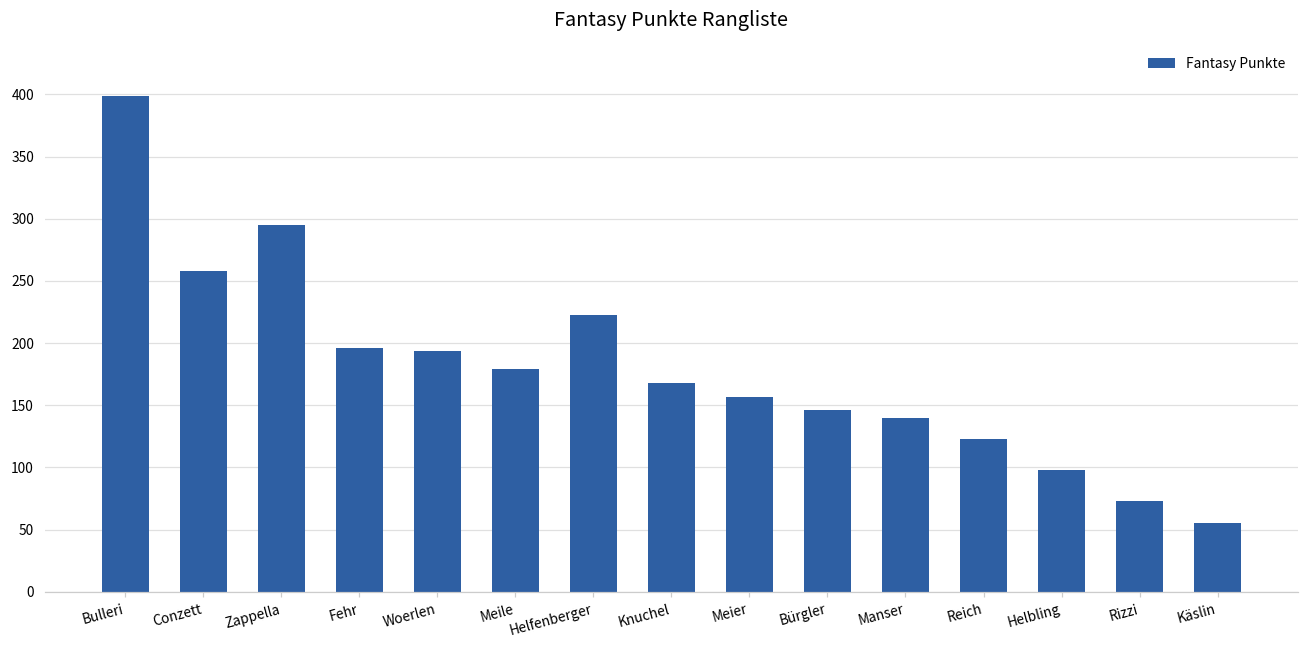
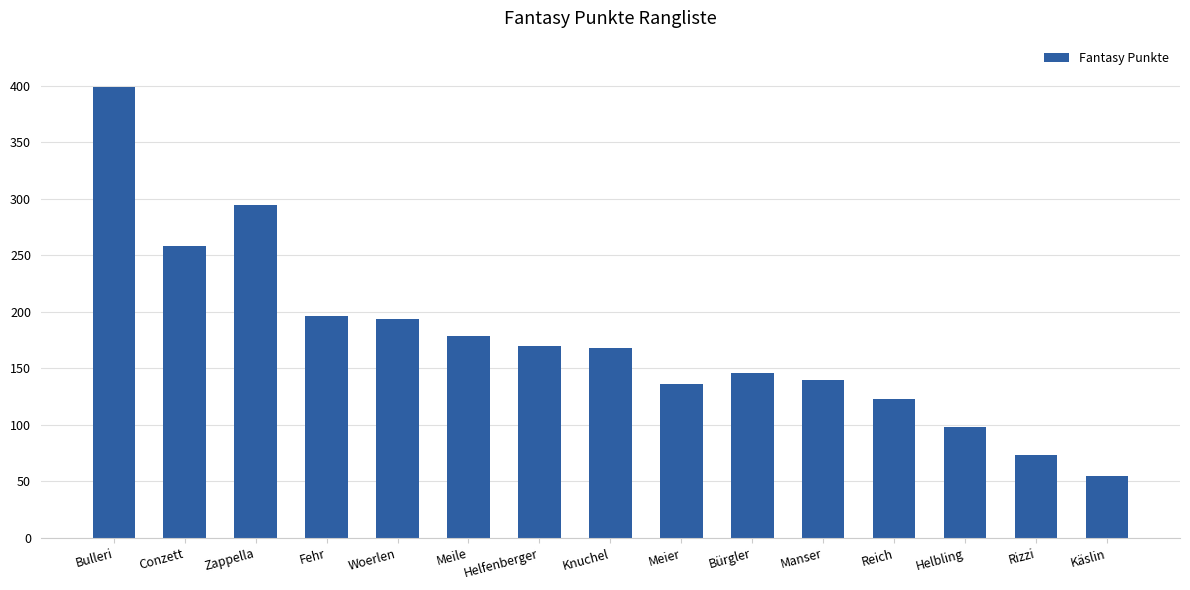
Helfenberger: 223 -> 170
Meier: 157 -> 136
